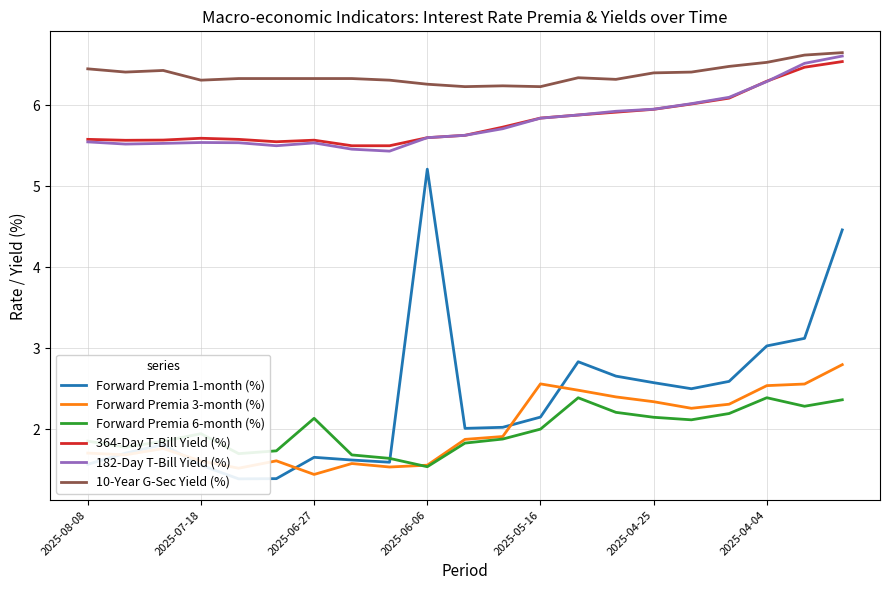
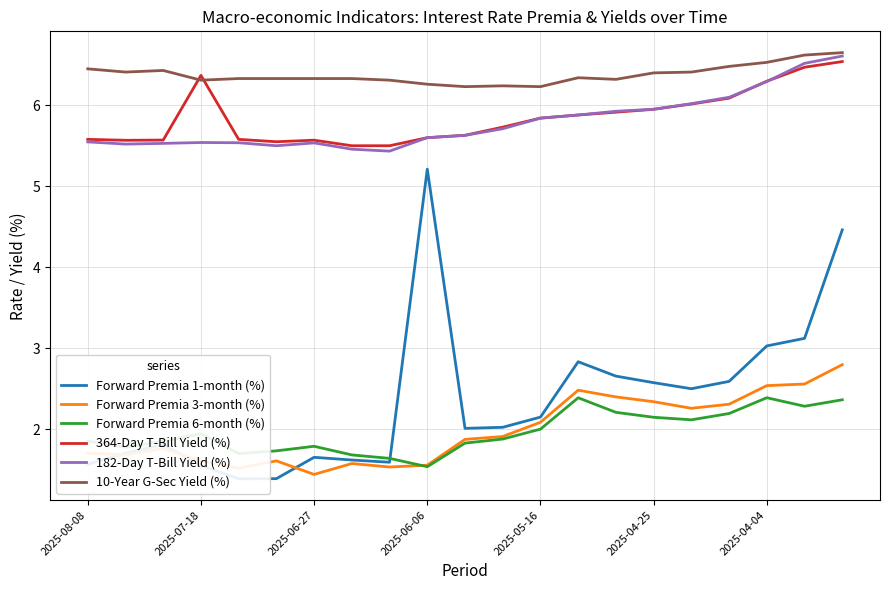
364-Day T-Bill Yield (%), 2025-07-18: 5.6 -> 6.4
Forward Premia 6-month (%), 2025-06-27: 2.1 -> 1.8
Forward Premia 3-month (%), 2025-05-16: 2.6 -> 2.1
